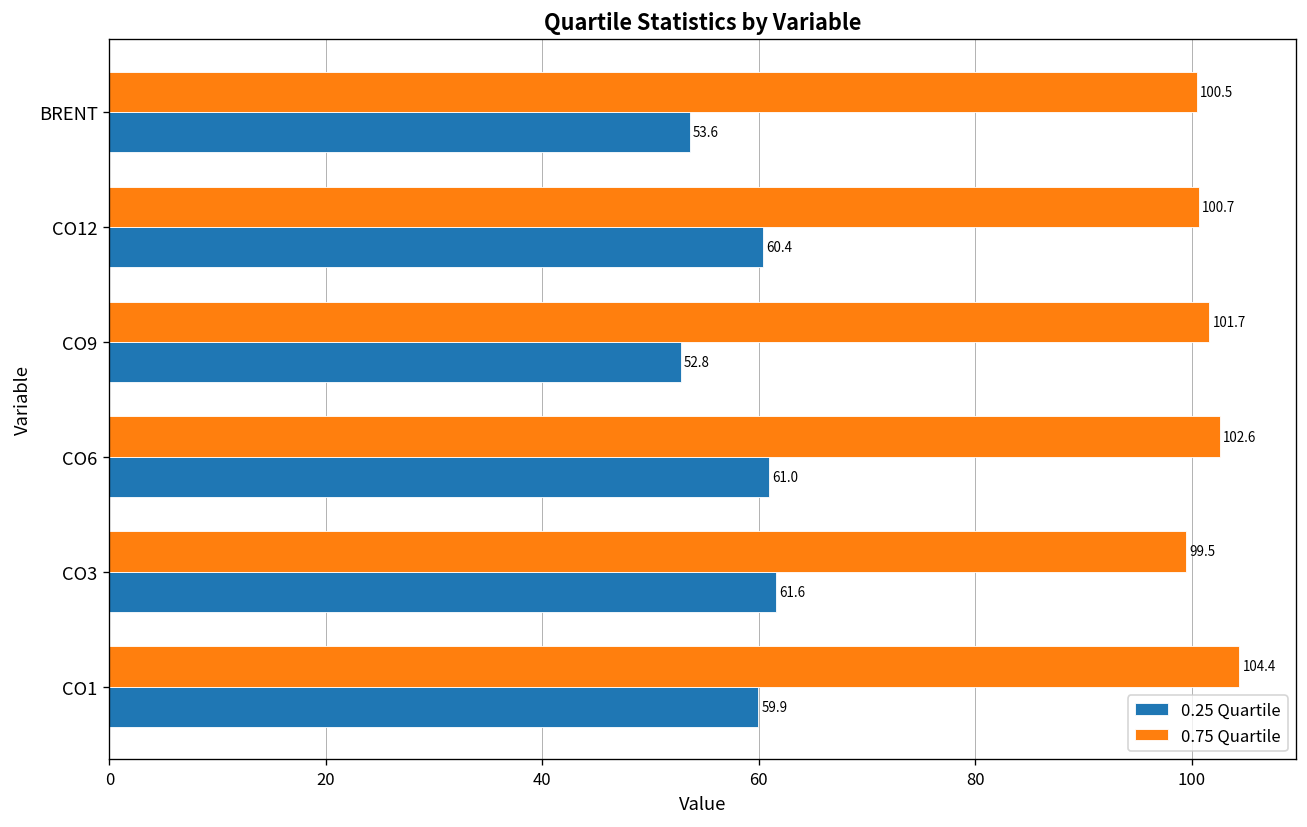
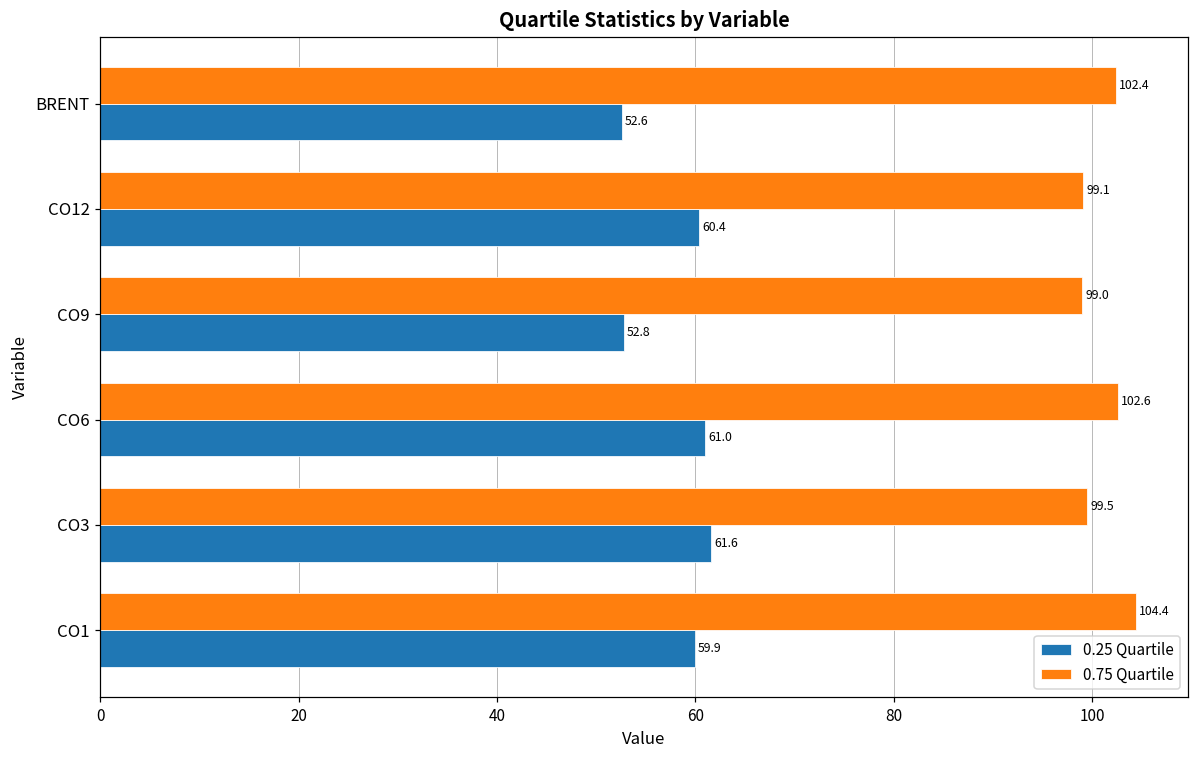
0.75 Quartile, BRENT: 100.5 -> 102.4
0.25 Quartile, BRENT: 53.6 -> 52.6
0.75 Quartile, CO12: 100.7 -> 99.1
0.75 Quartile, CO9: 101.7 -> 99.0
